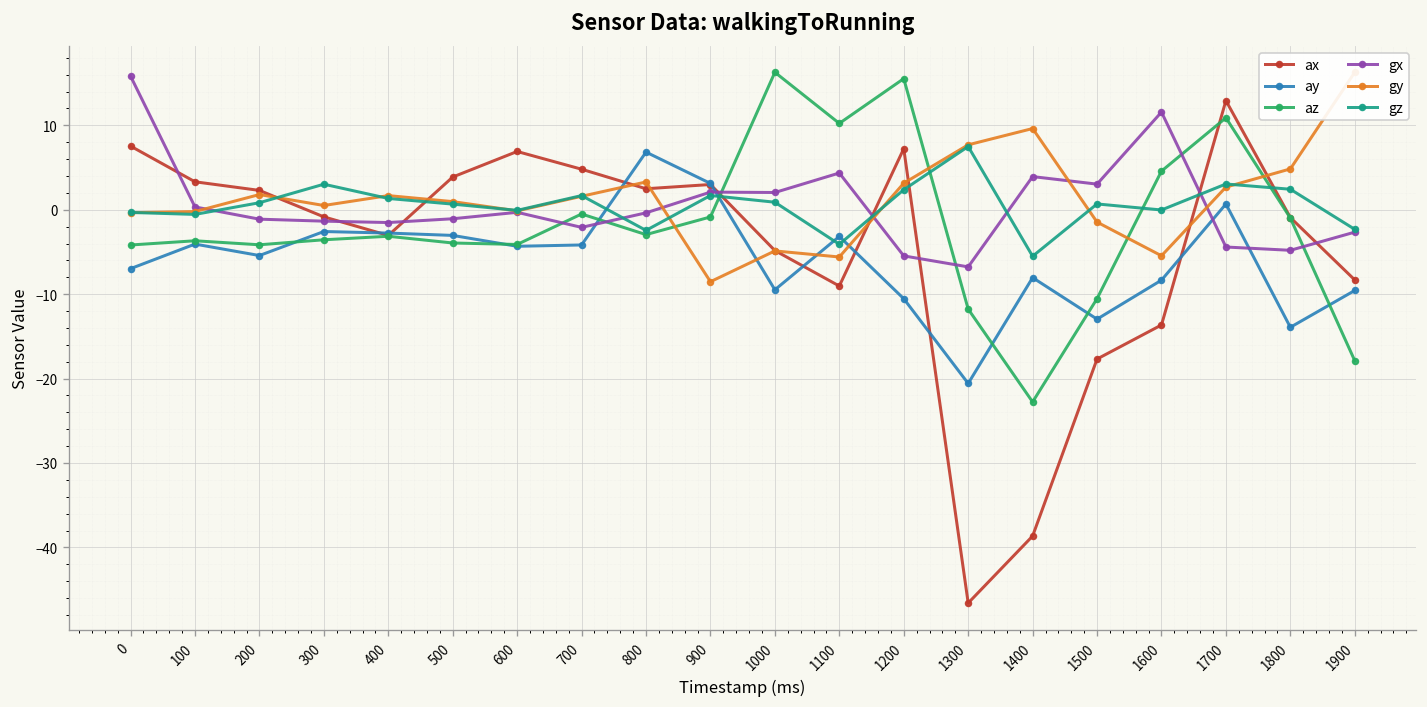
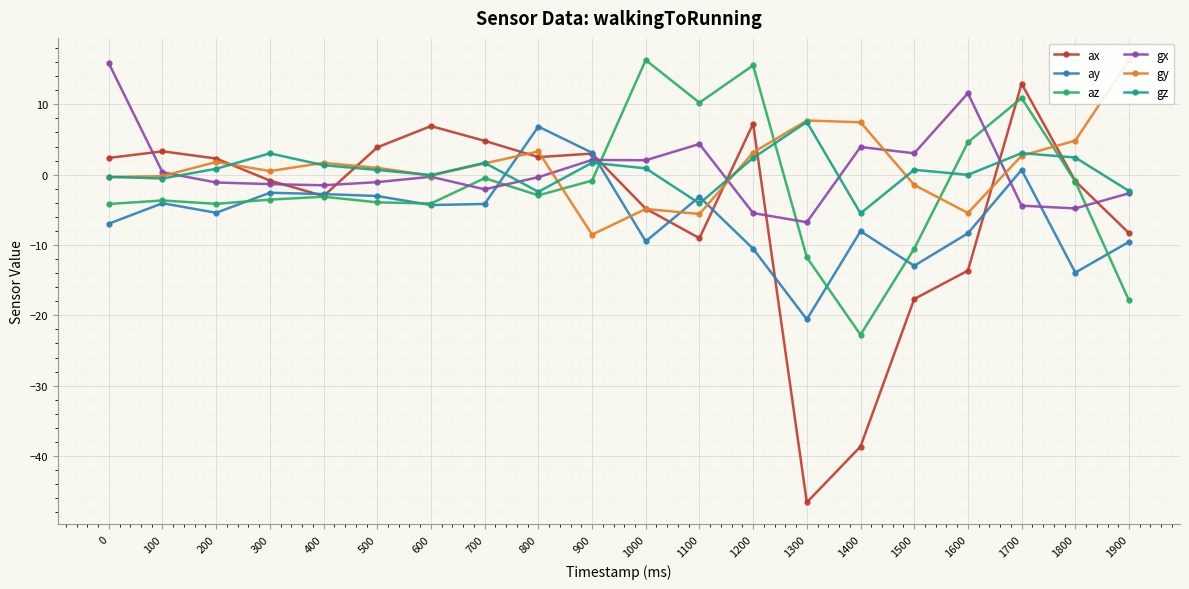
ax, 0: 8 -> 2
gy, 1400: 10 -> 7
